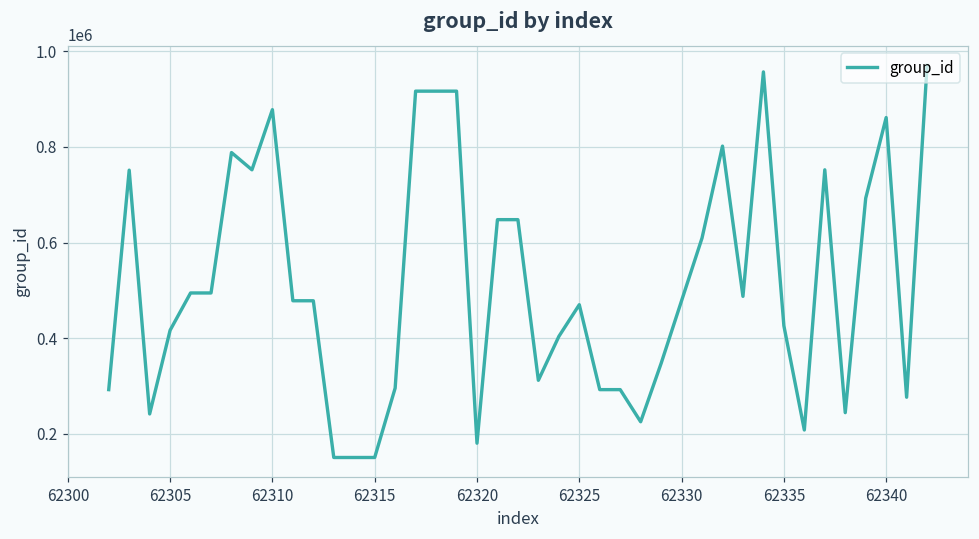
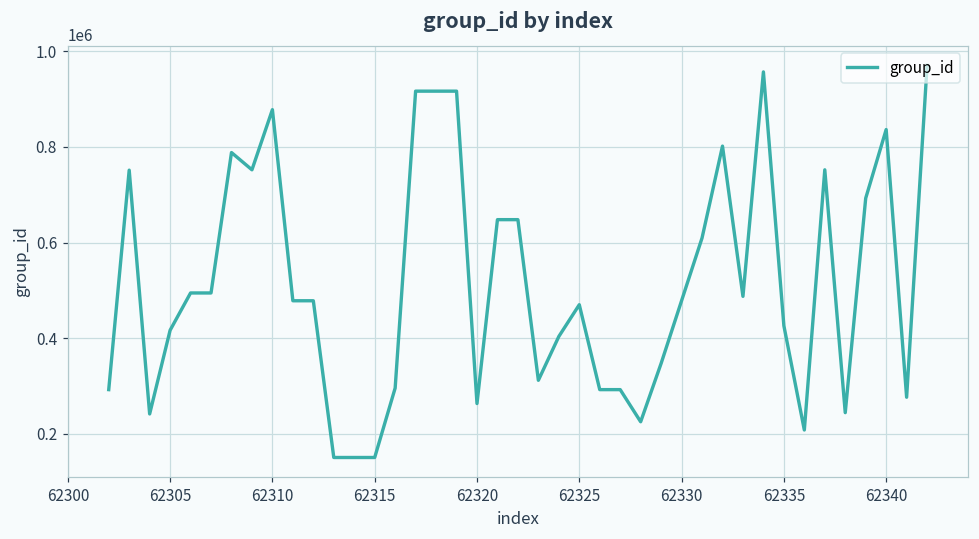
62320: 180000 -> 260000
62340: 860000 -> 840000
